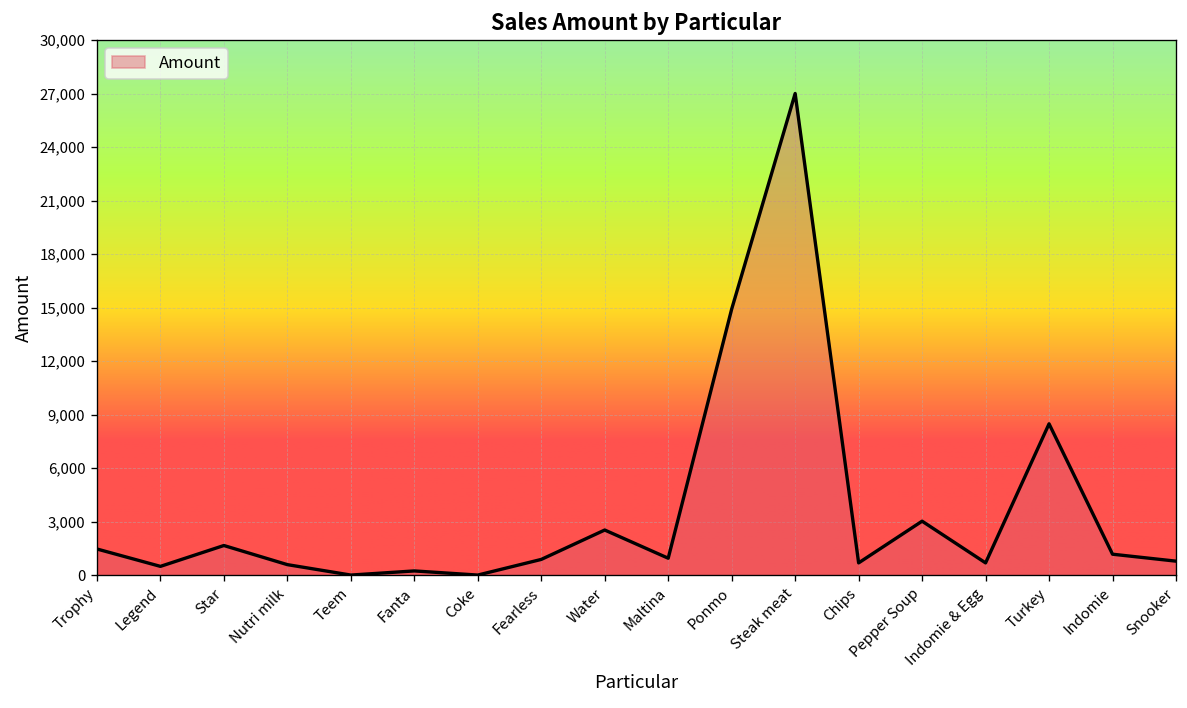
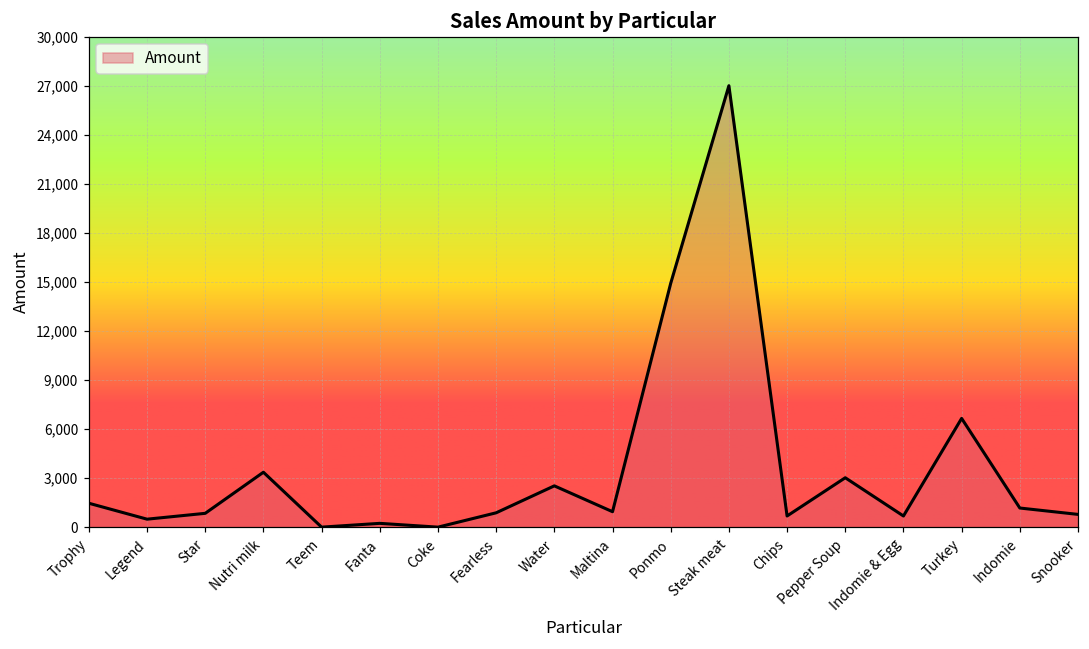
Star: 1,700 -> 800
Nutri milk: 600 -> 3,400
Turkey: 8,500 -> 6,700
